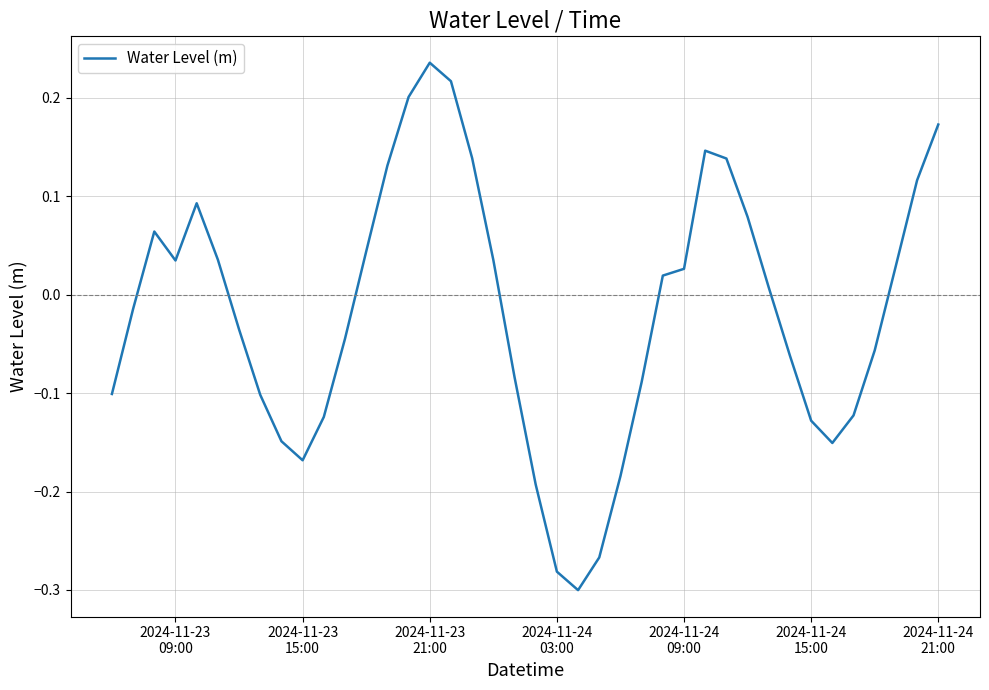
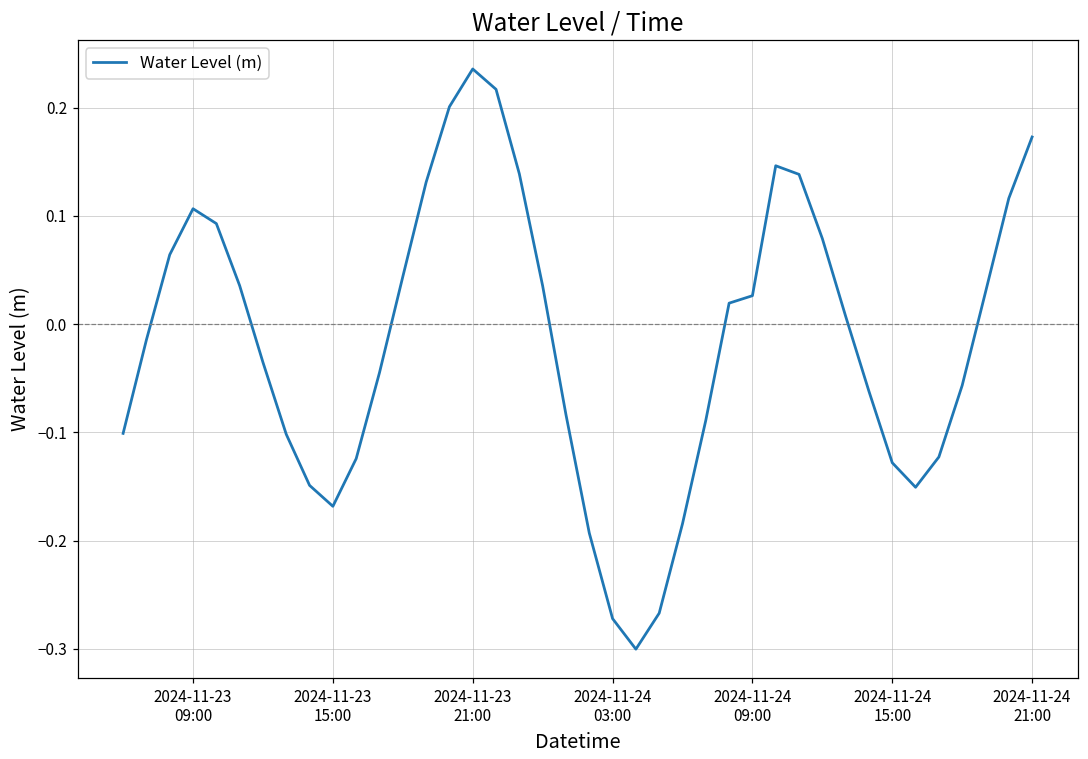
2024-11-23 09:00: 0.03 -> 0.11
2024-11-24 03:00: -0.28 -> -0.27
